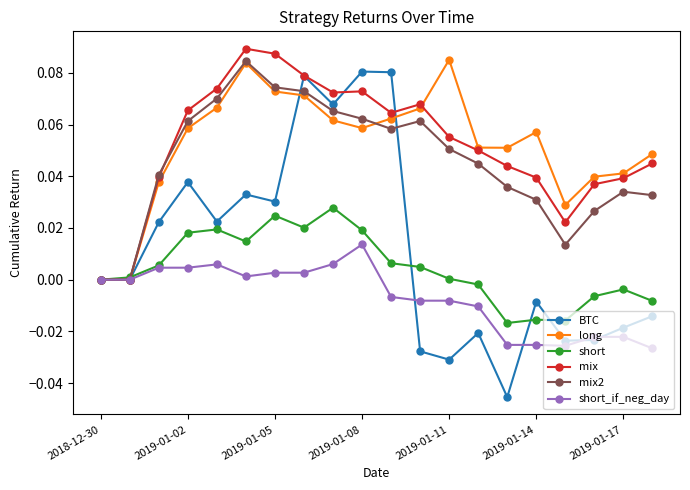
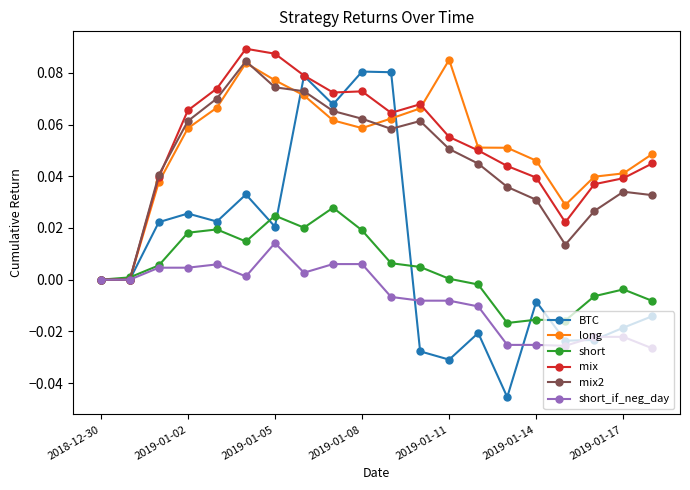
BTC, 2019-01-02: 0.038 -> 0.026
BTC, 2019-01-05: 0.030 -> 0.020
long, 2019-01-05: 0.073 -> 0.077
short_if_neg_day, 2019-01-05: 0.003 -> 0.014
short_if_neg_day, 2019-01-08: 0.014 -> 0.006
long, 2019-01-14: 0.057 -> 0.046
